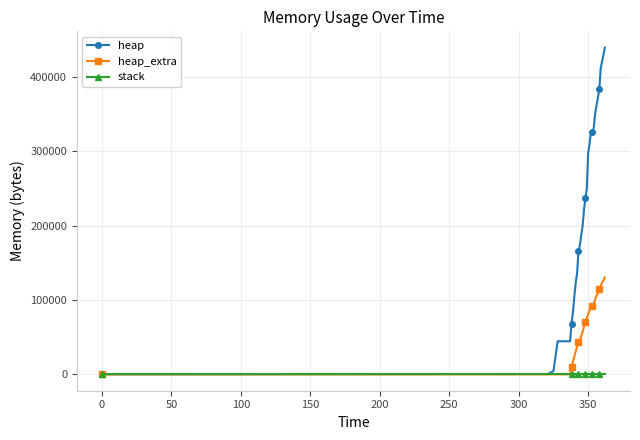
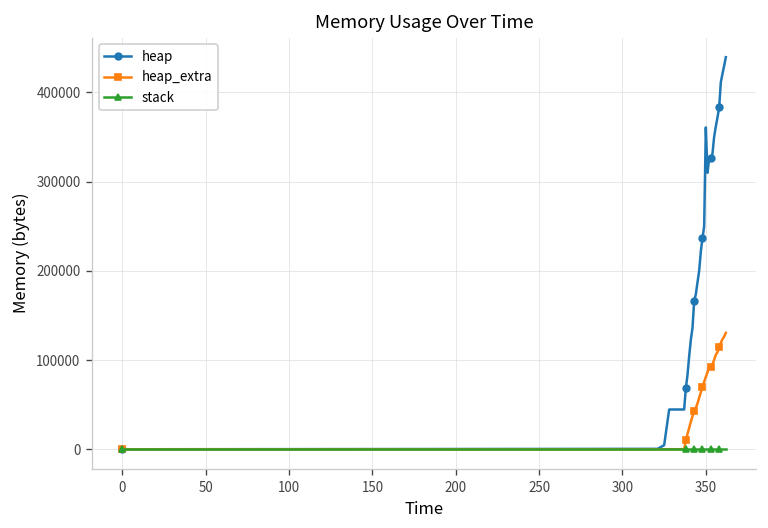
heap, 350: 300000 -> 360000
